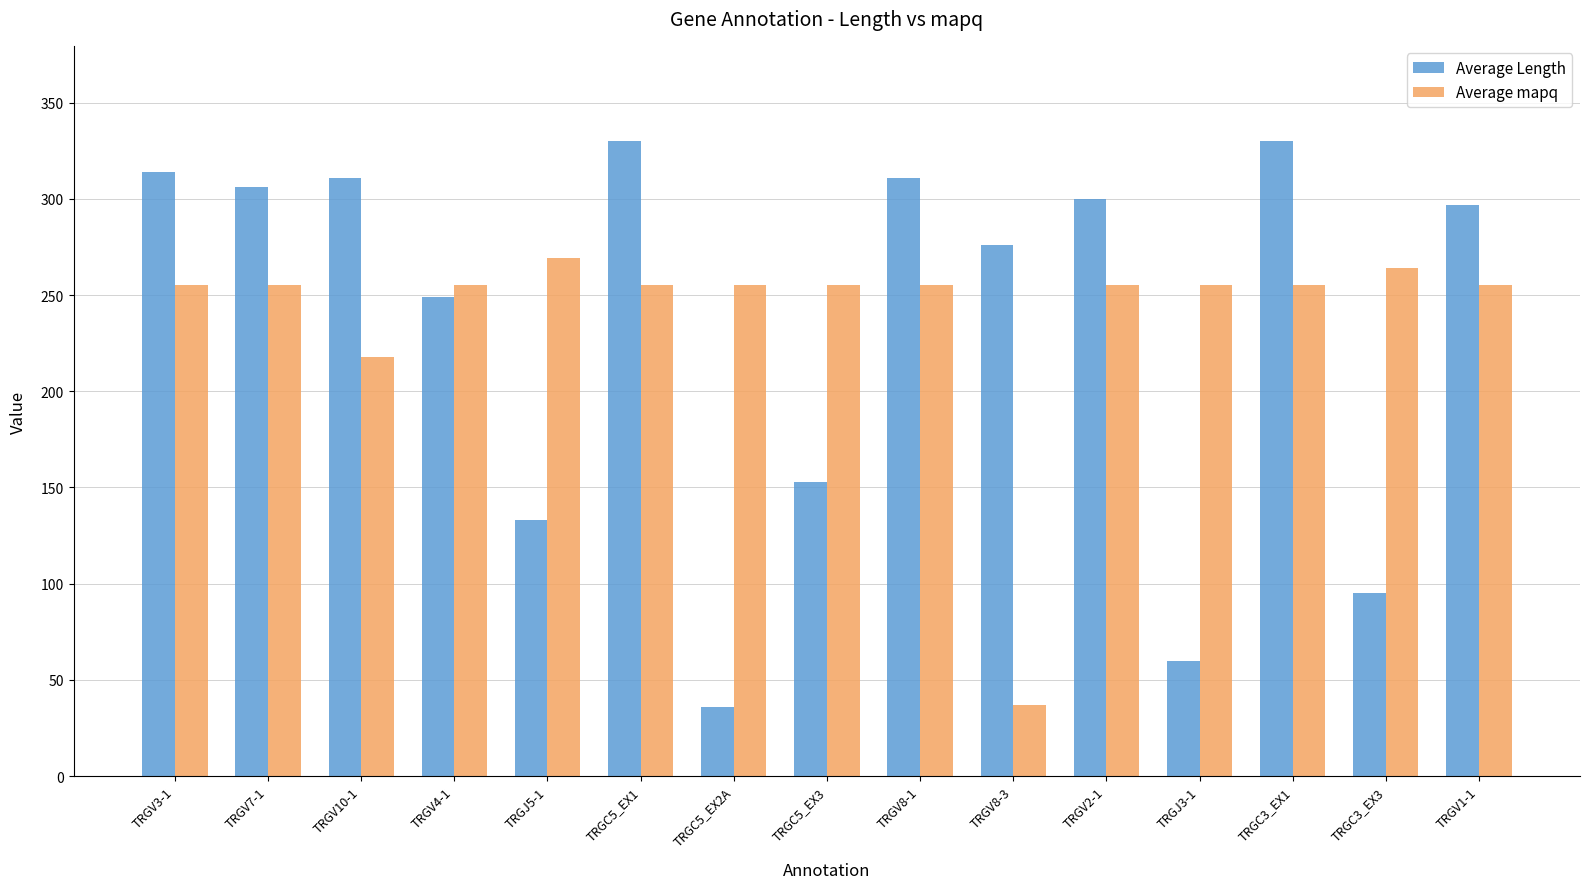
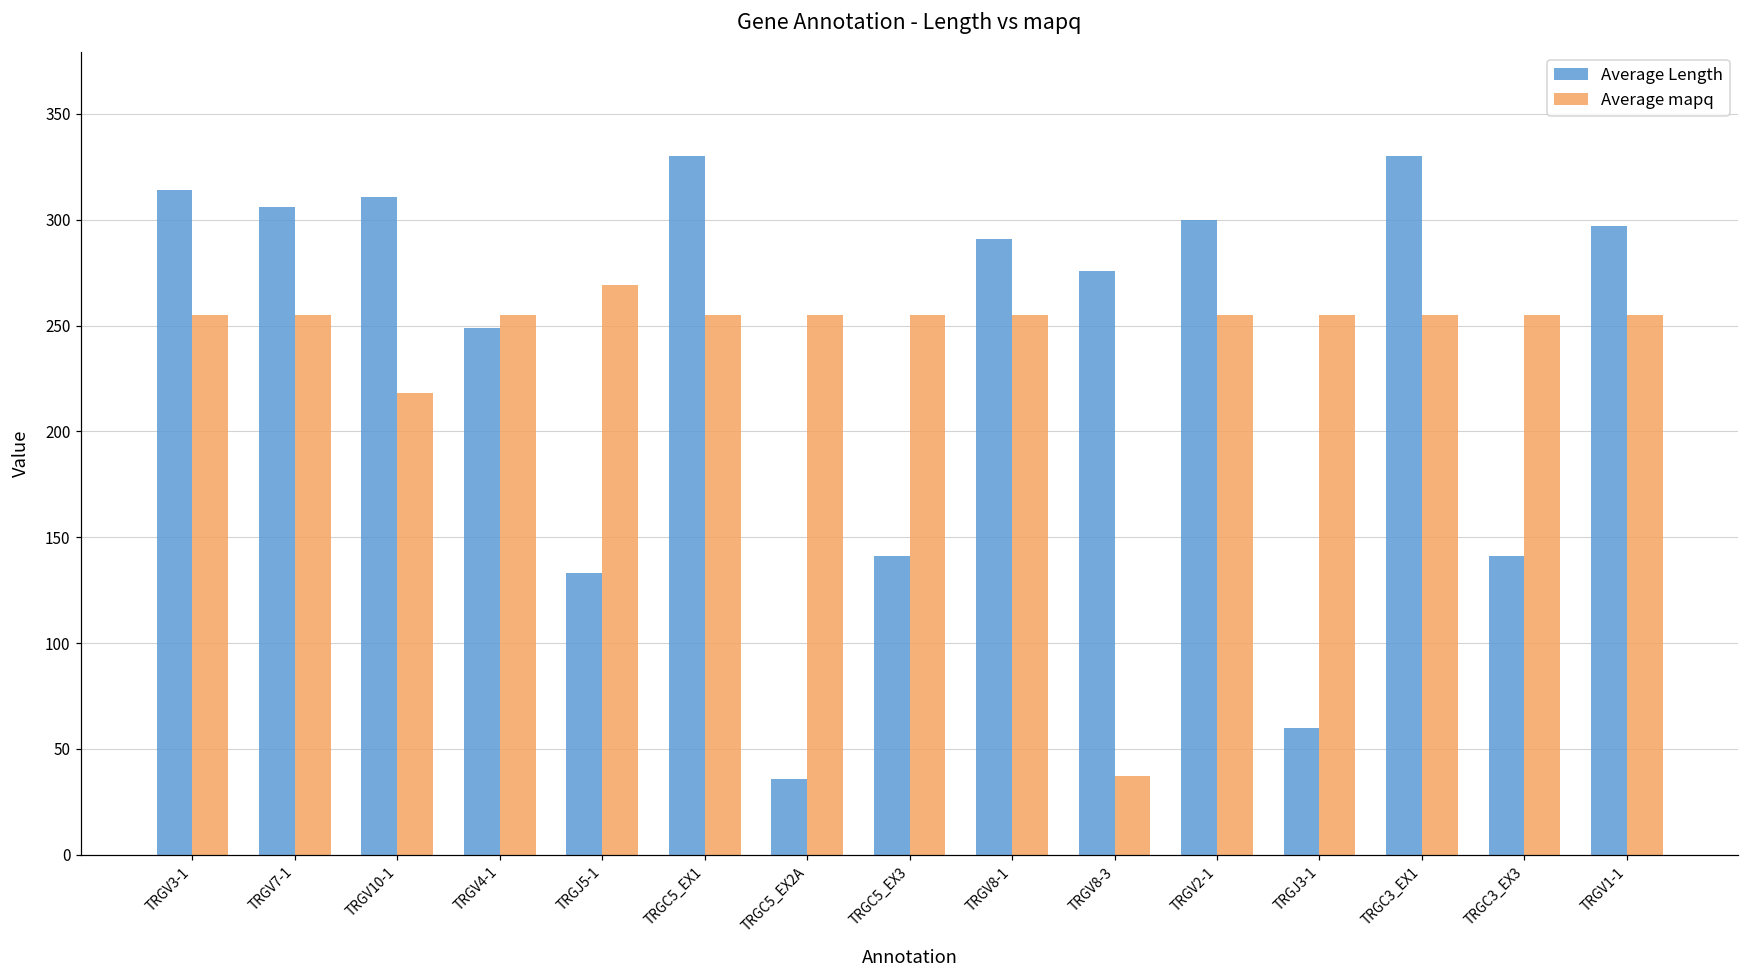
Average Length, TRGC5_EX3: 153 -> 141
Average Length, TRGV8-1: 311 -> 291
Average Length, TRGC3_EX3: 95 -> 141
Average mapq, TRGC3_EX3: 264 -> 255
